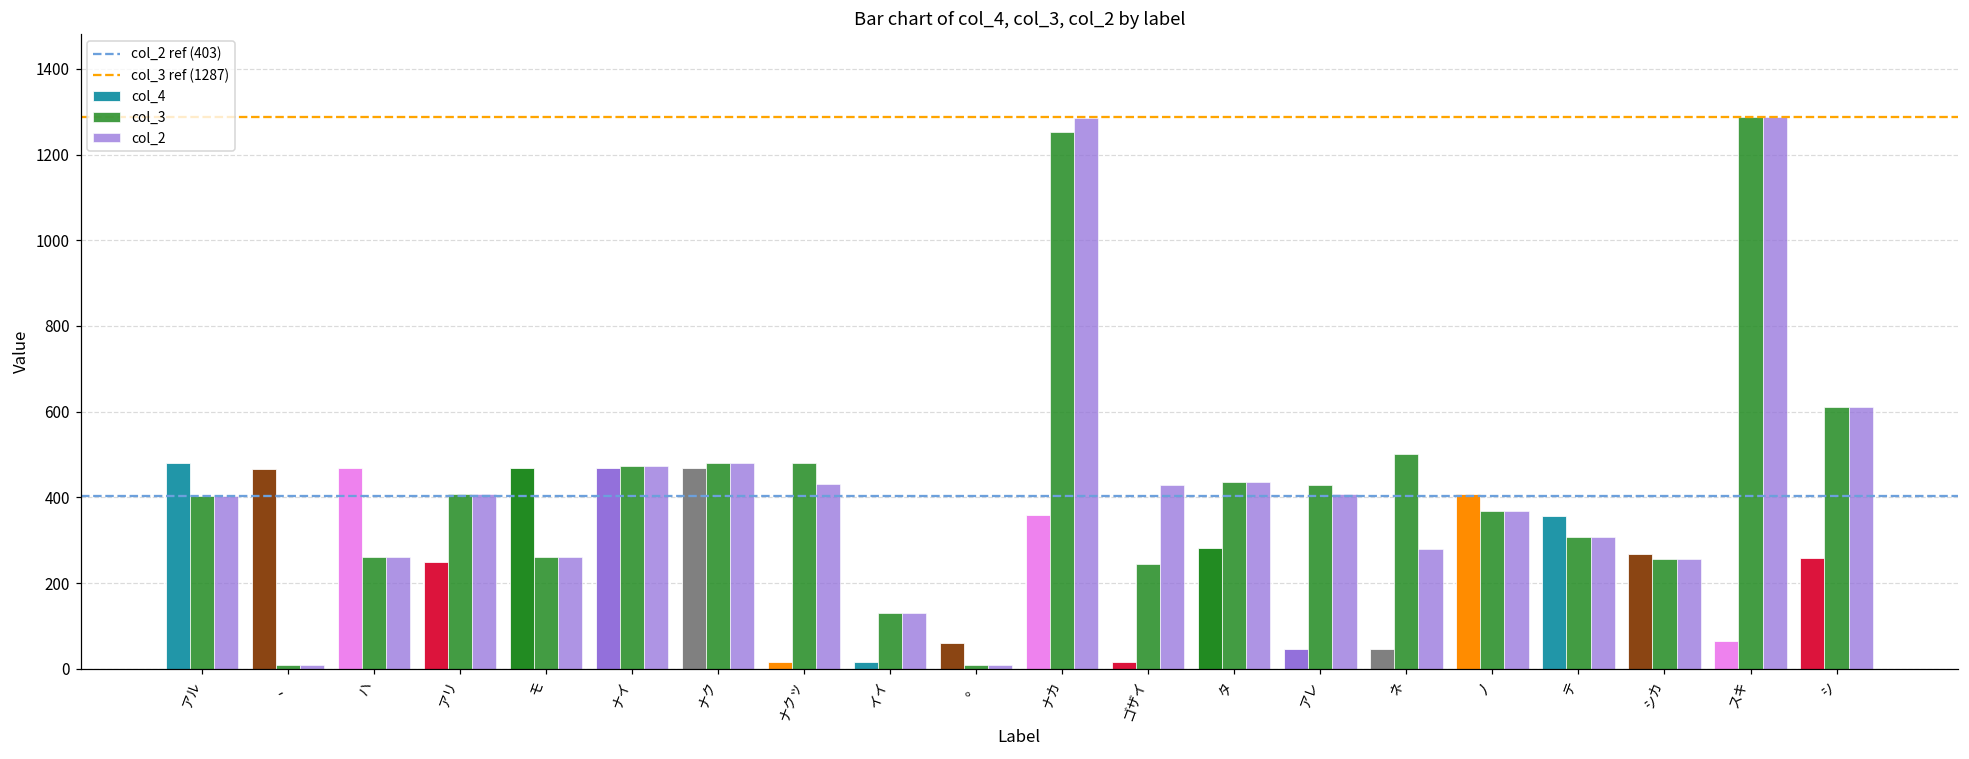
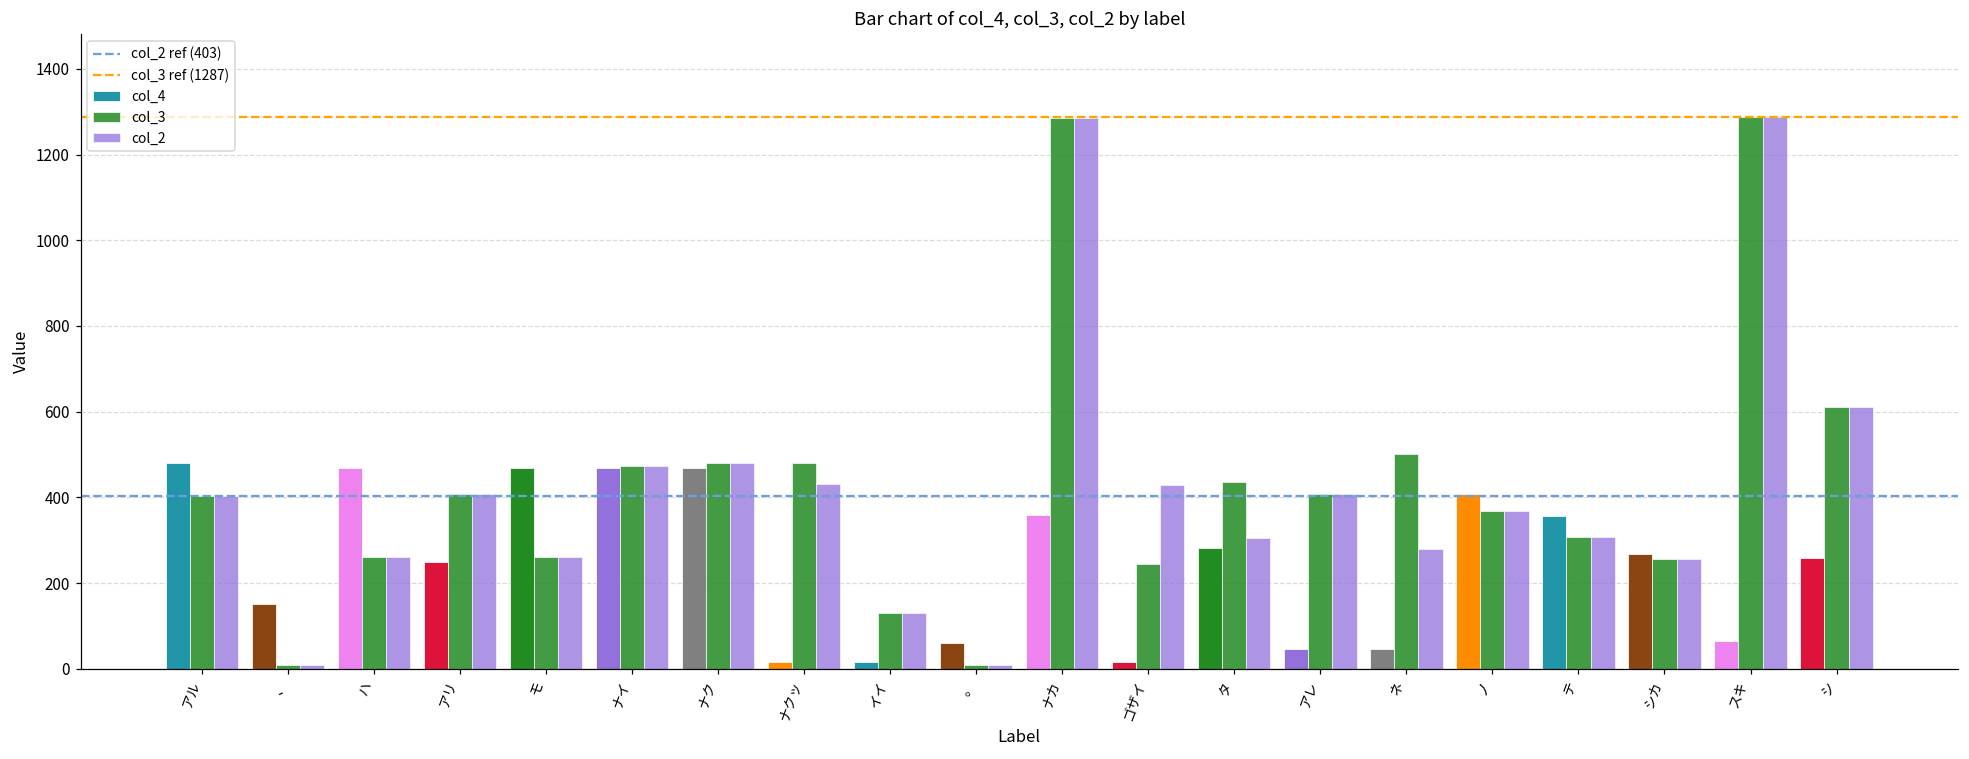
col_4, 、: 470 -> 150
col_3, ナカ: 1250 -> 1290
col_2, タ: 440 -> 310
col_3, アレ: 430 -> 410
